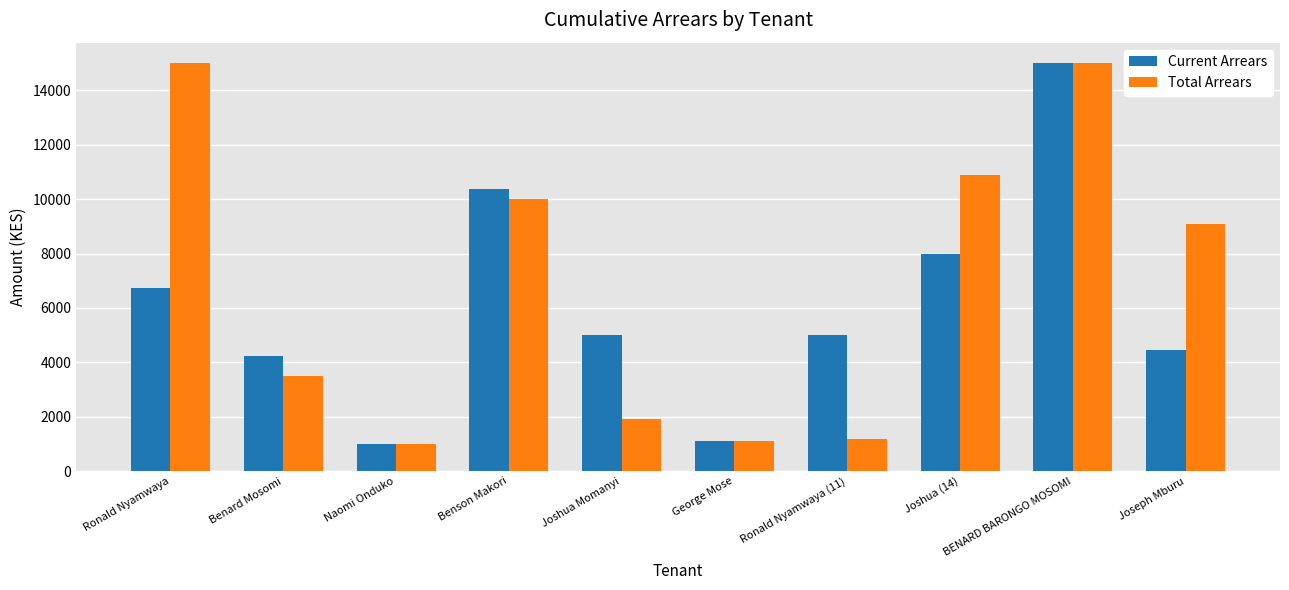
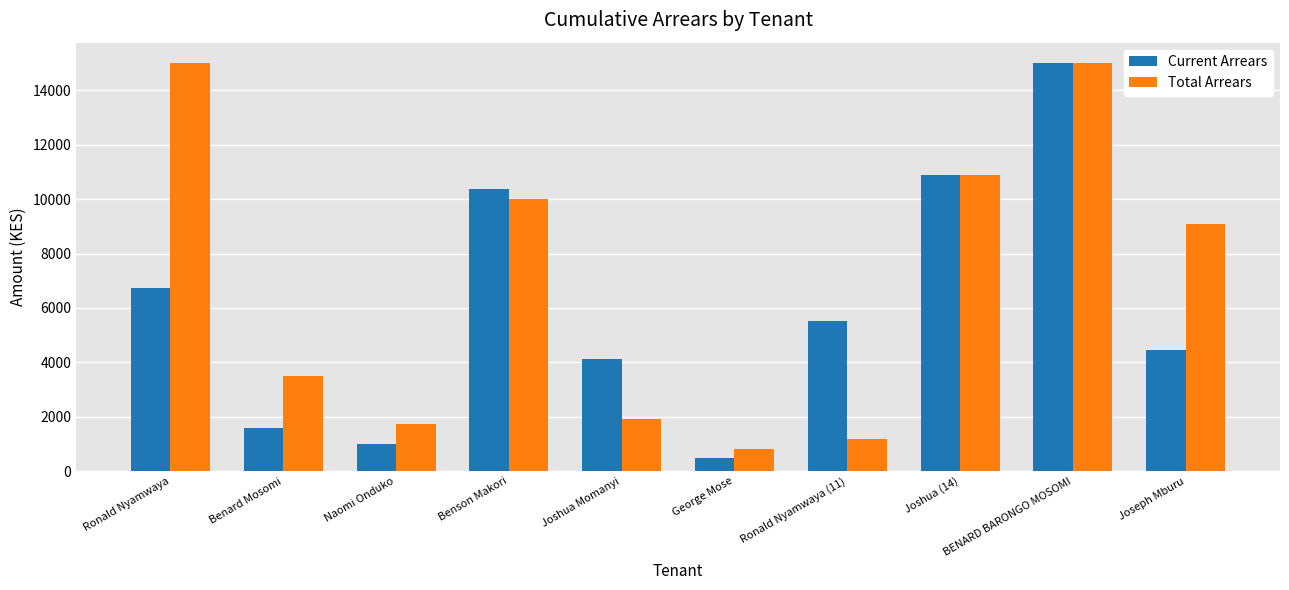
Current Arrears, Benard Mosomi: 4300 -> 1600
Total Arrears, Naomi Onduko: 1000 -> 1700
Current Arrears, Joshua Momanyi: 5000 -> 4100
Current Arrears, George Mose: 1100 -> 500
Total Arrears, George Mose: 1100 -> 800
Current Arrears, Ronald Nyamwaya (11): 5000 -> 5500
Current Arrears, Joshua (14): 8000 -> 10900
